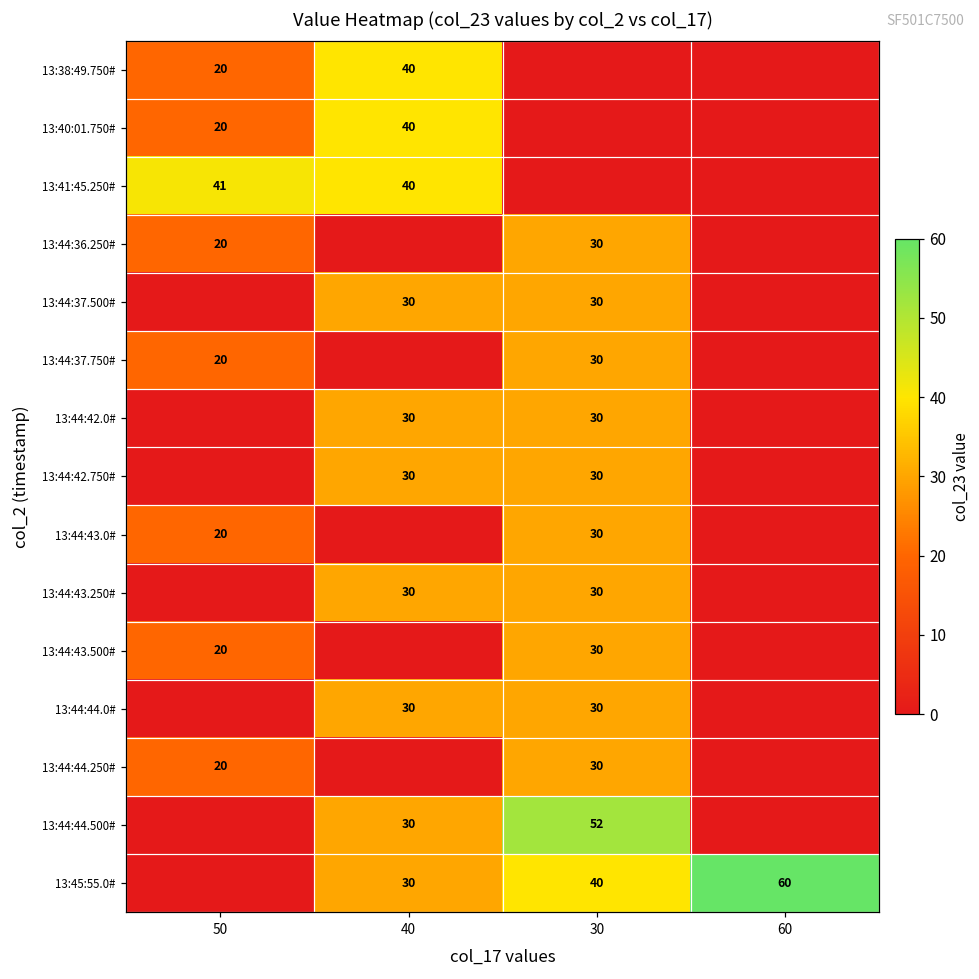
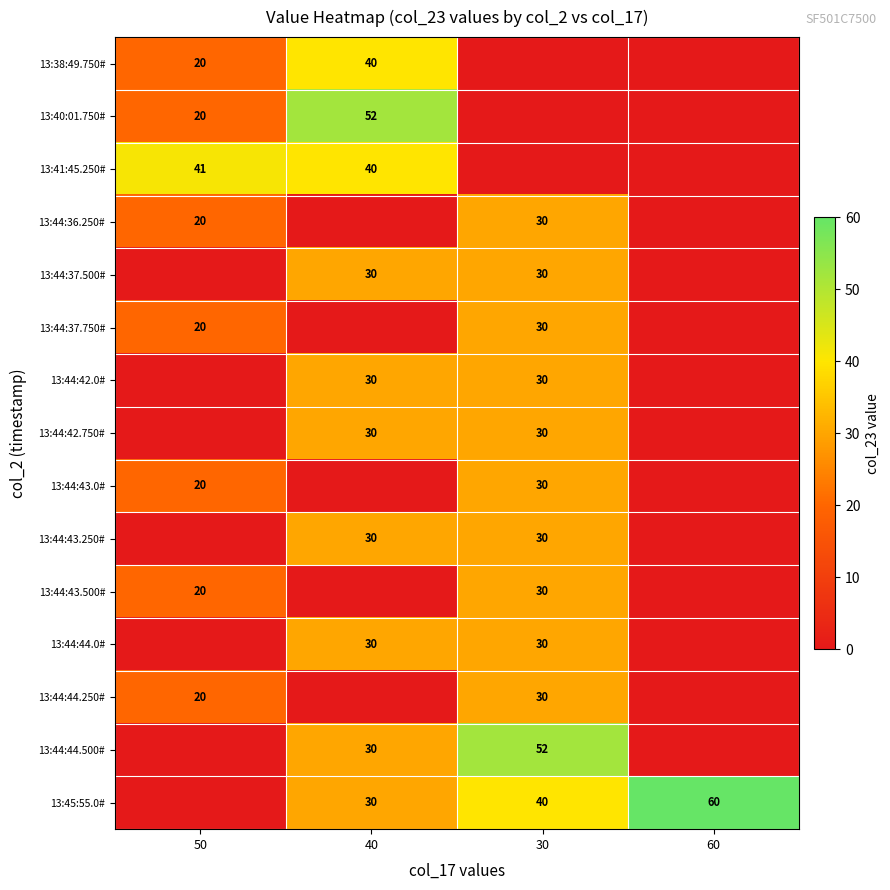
13:40:01.750#, 40: 40 -> 52
